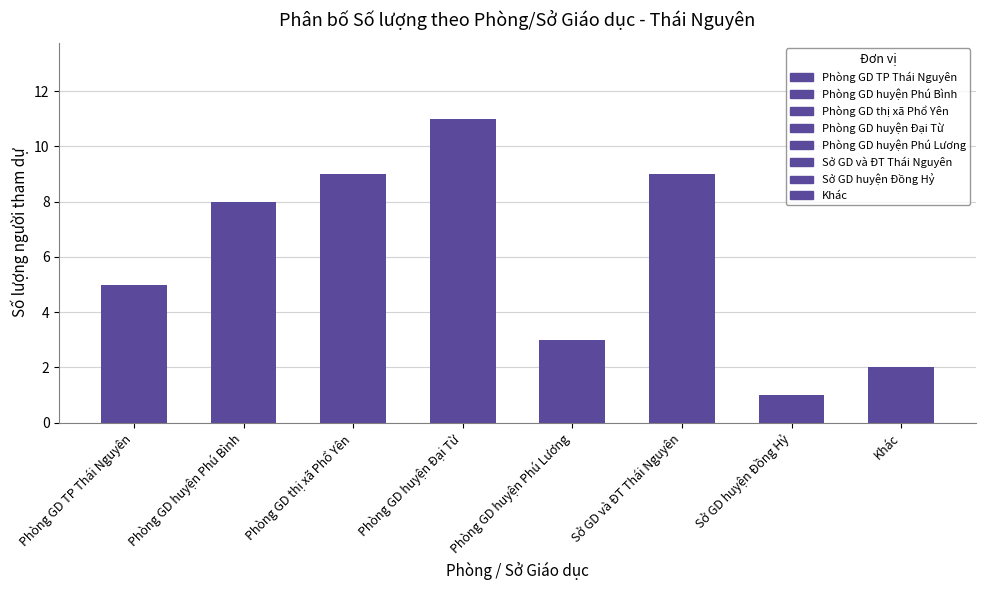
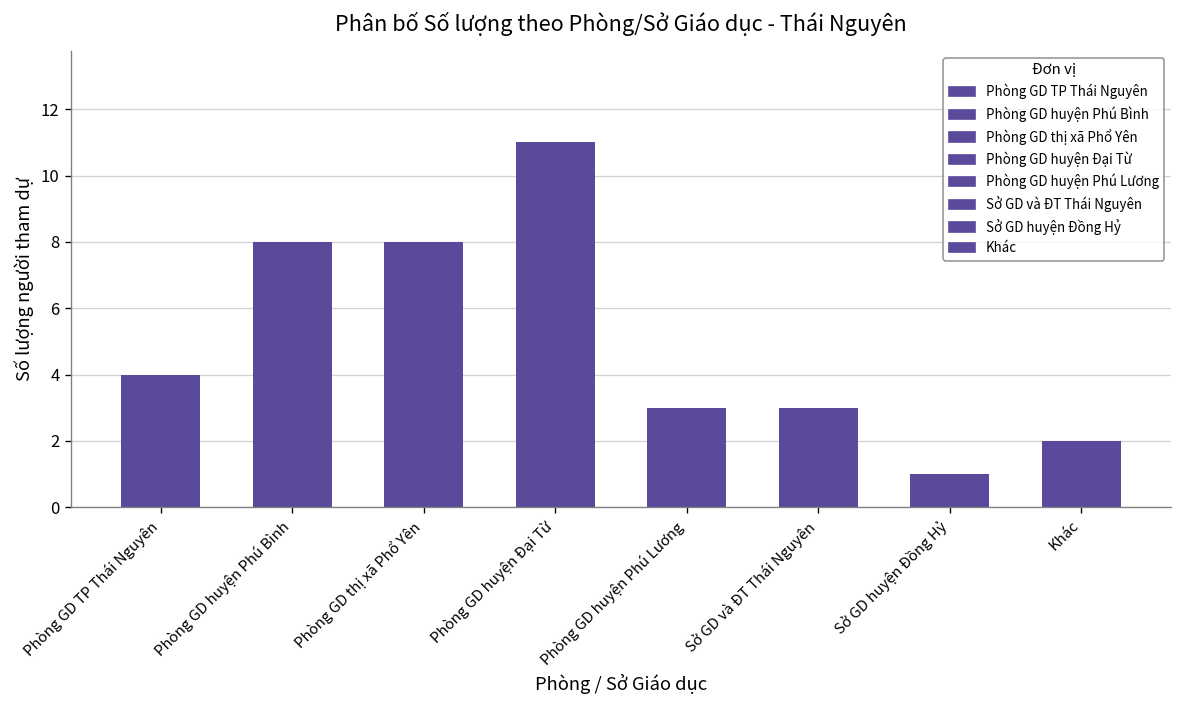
Phòng GD TP Thái Nguyên: 5 -> 4
Phòng GD thị xã Phổ Yên: 9 -> 8
Sở GD và ĐT Thái Nguyên: 9 -> 3
